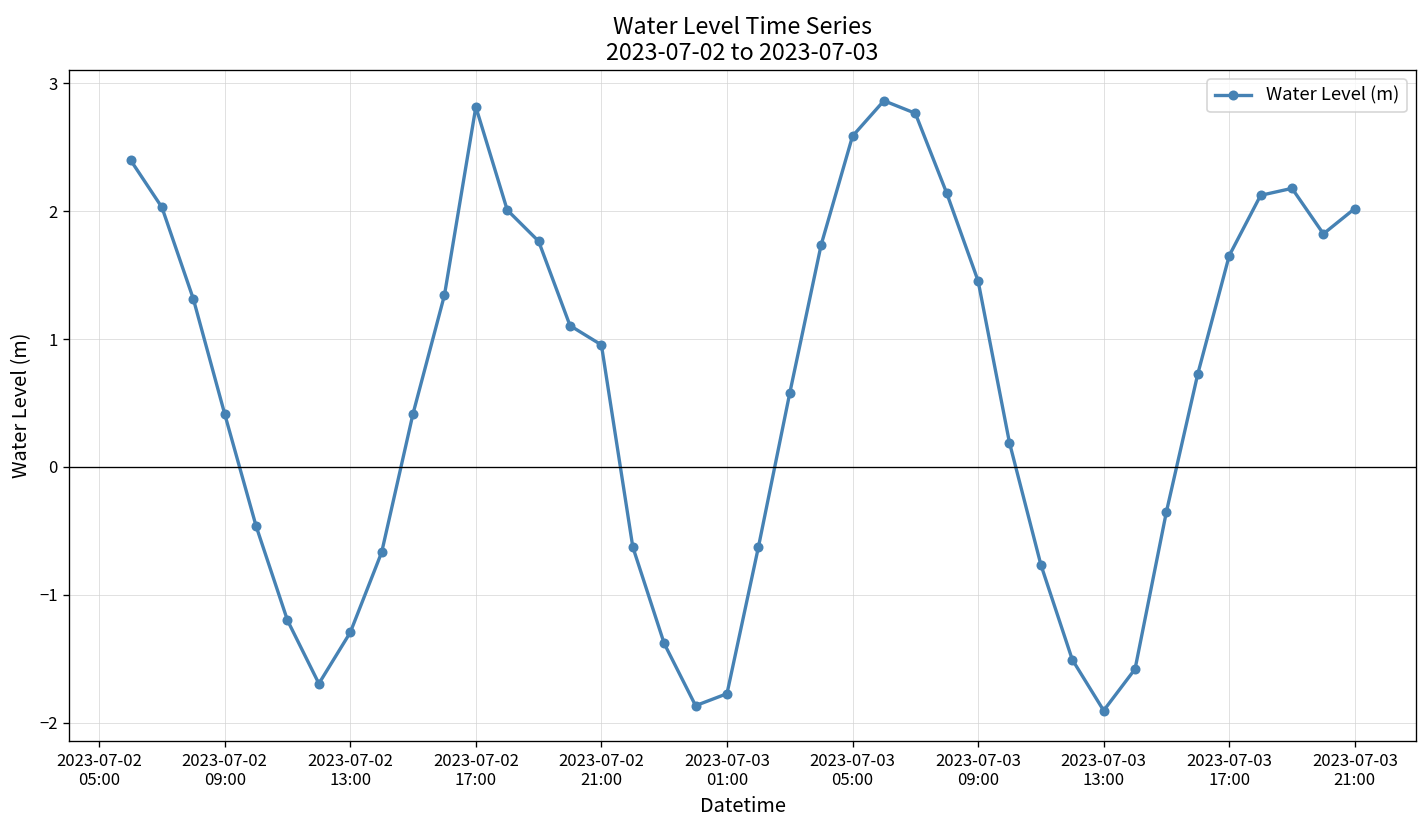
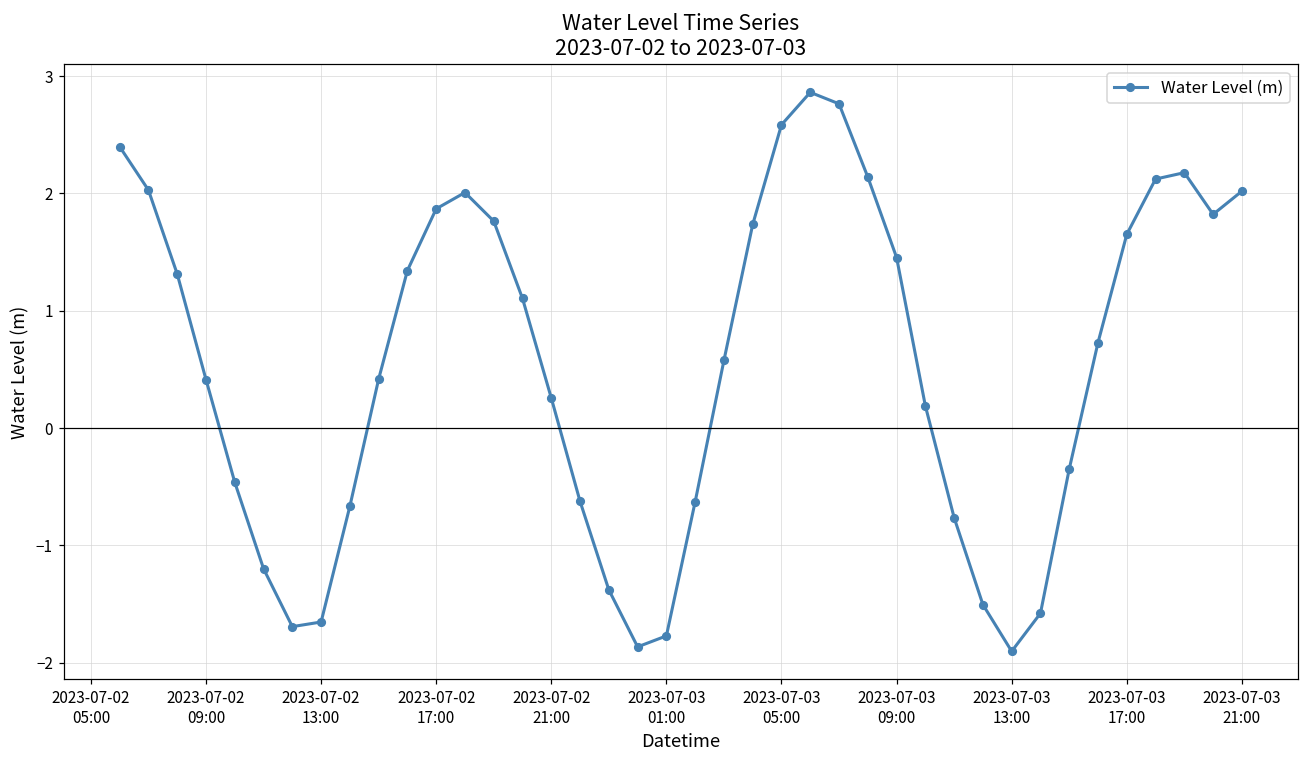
2023-07-02 13:00: -1.29 -> -1.65
2023-07-02 17:00: 2.81 -> 1.87
2023-07-02 21:00: 0.95 -> 0.26
